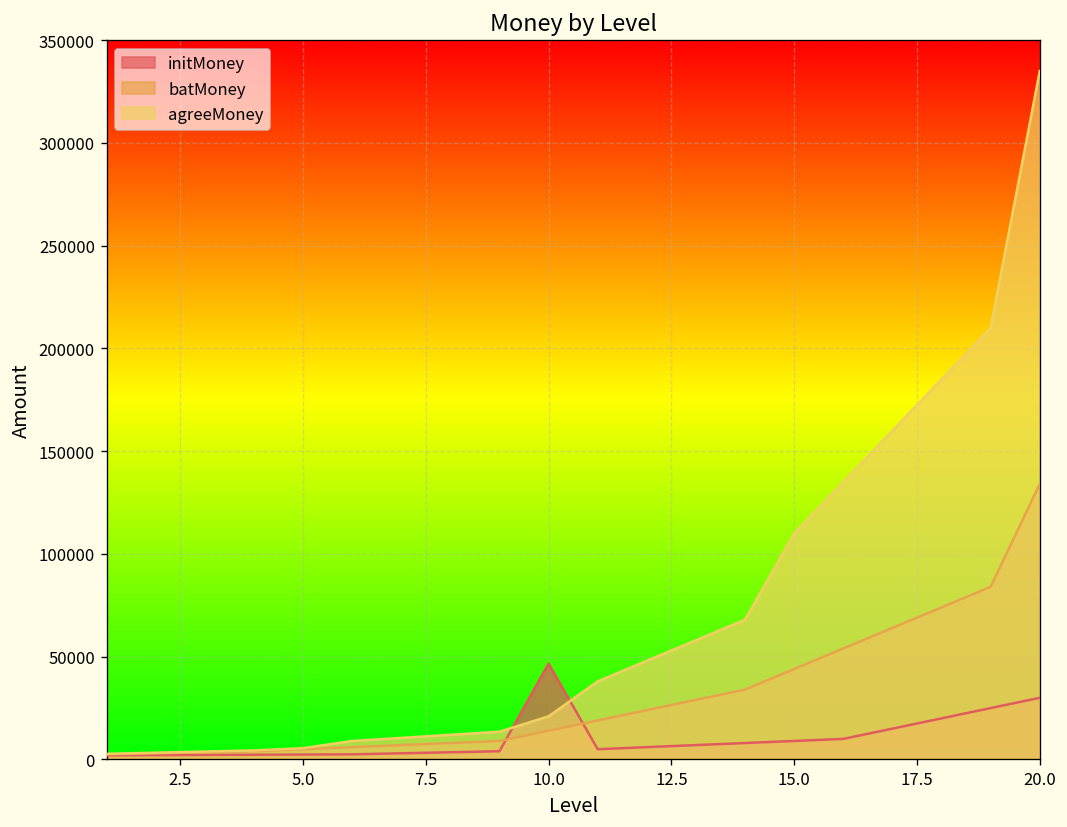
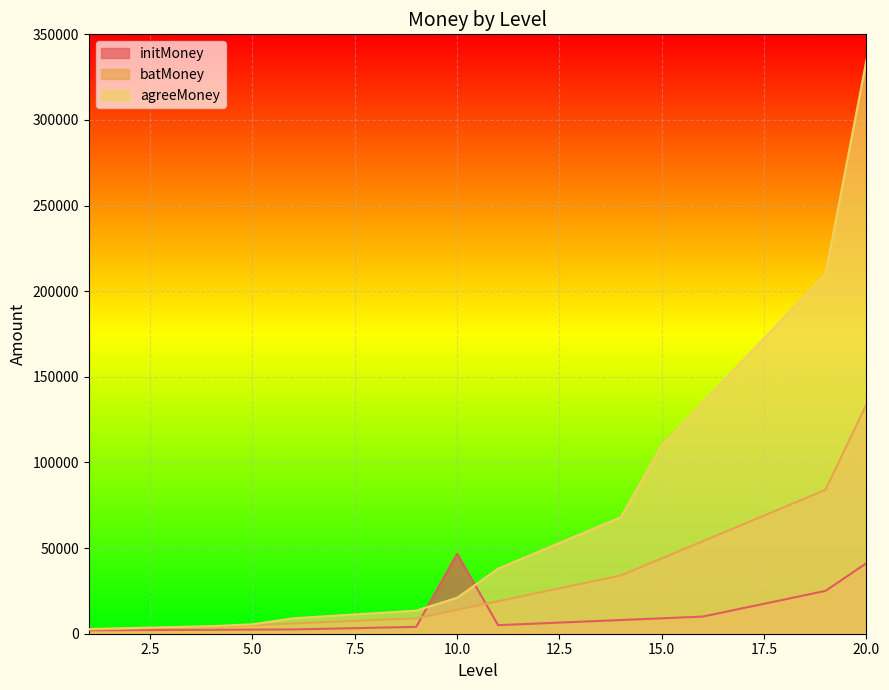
initMoney, 20.0: 30000 -> 41000
